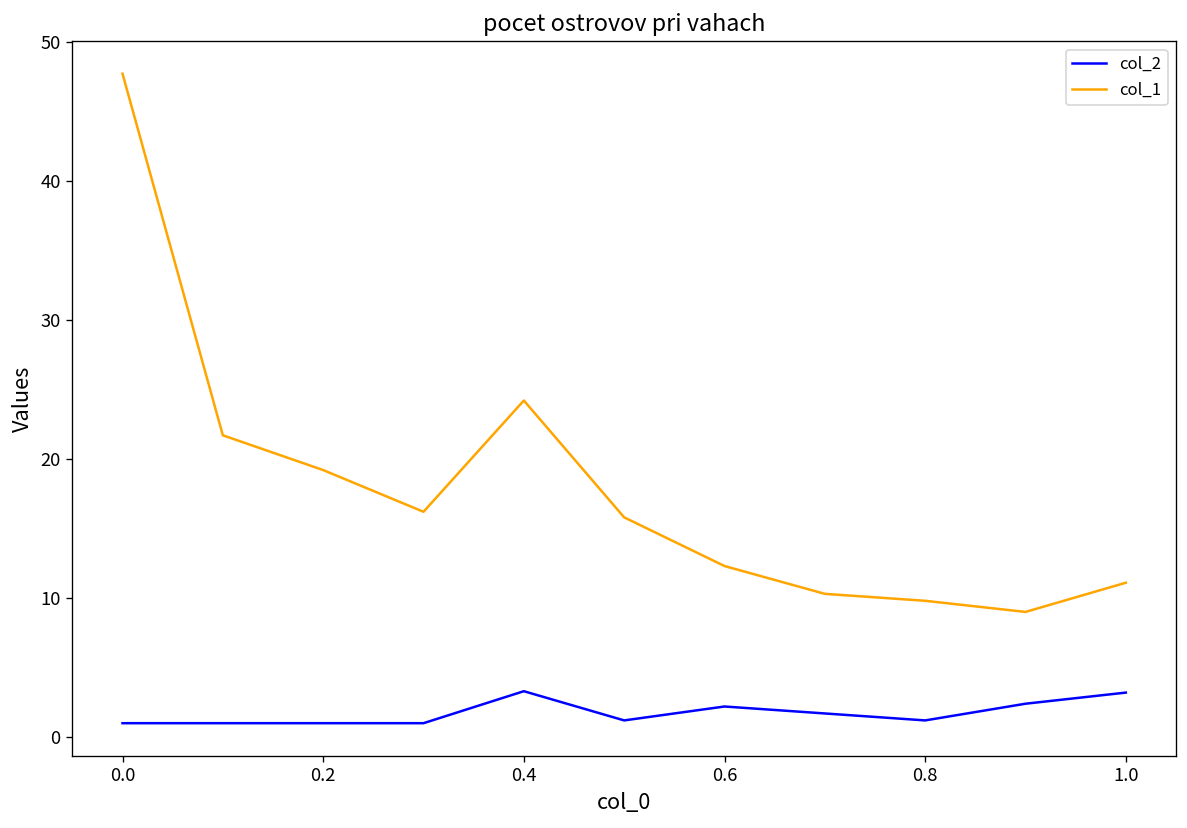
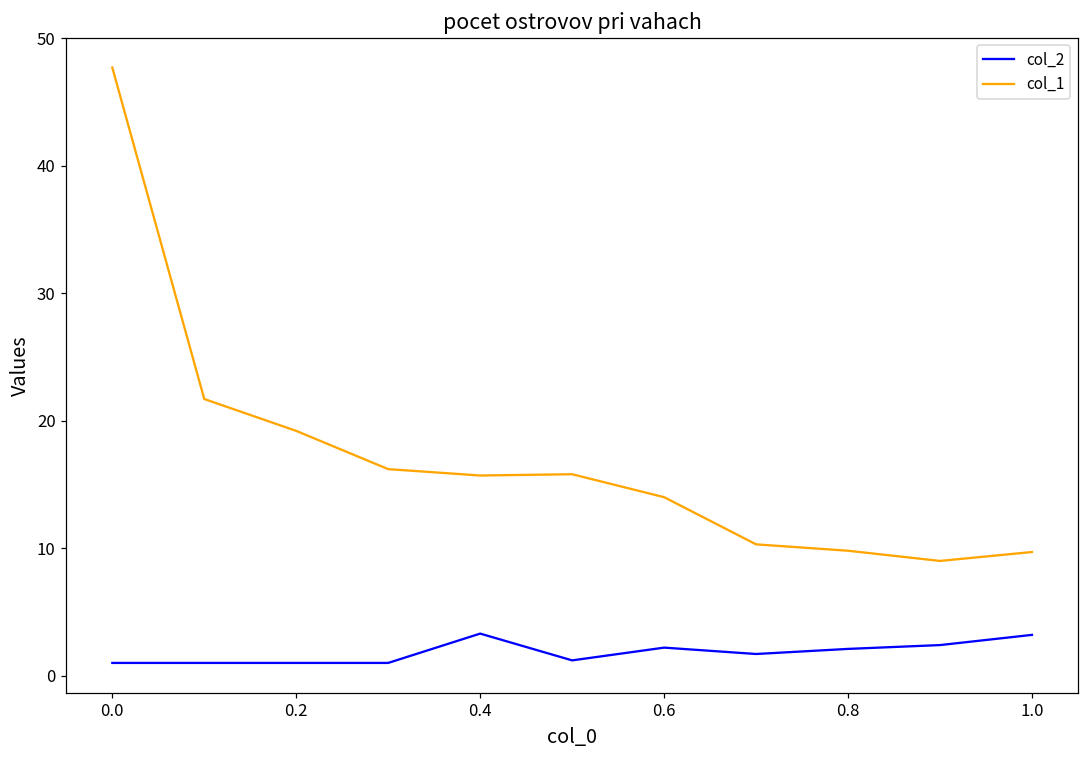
col_1, 0.4: 24.2 -> 15.7
col_1, 0.6: 12.3 -> 14.0
col_2, 0.8: 1.2 -> 2.1
col_1, 1.0: 11.1 -> 9.7
